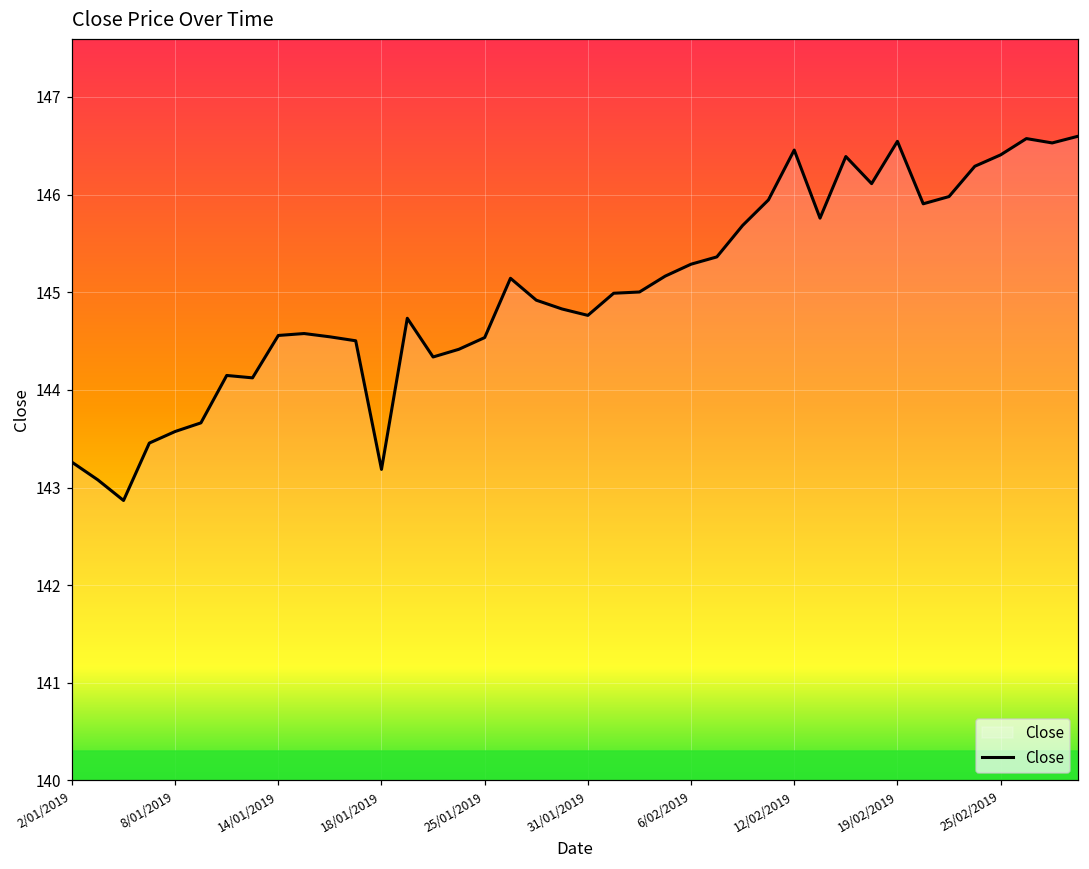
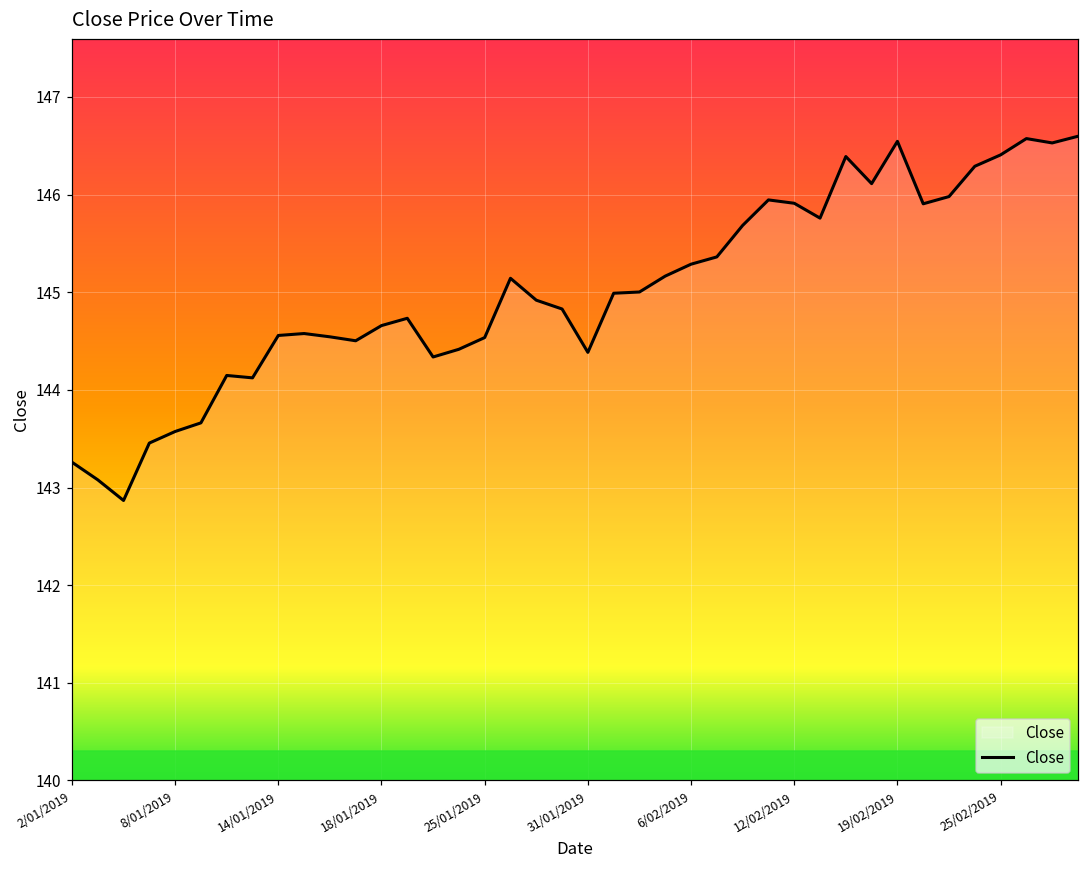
18/01/2019: 143.2 -> 144.7
31/01/2019: 144.8 -> 144.4
12/02/2019: 146.5 -> 145.9
